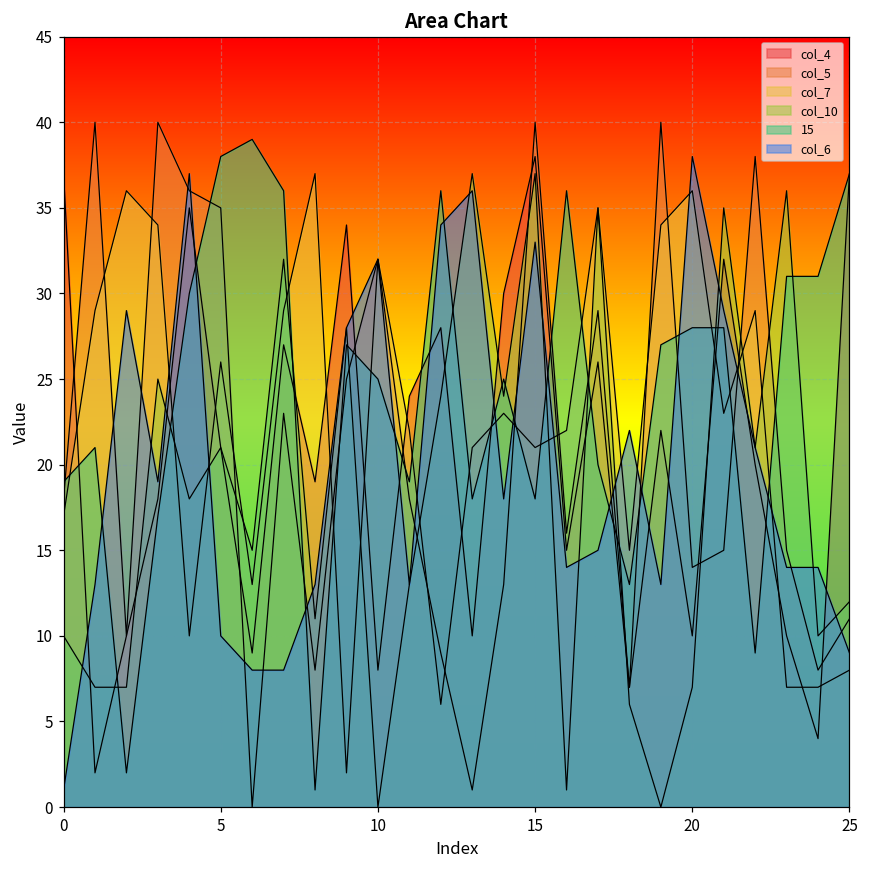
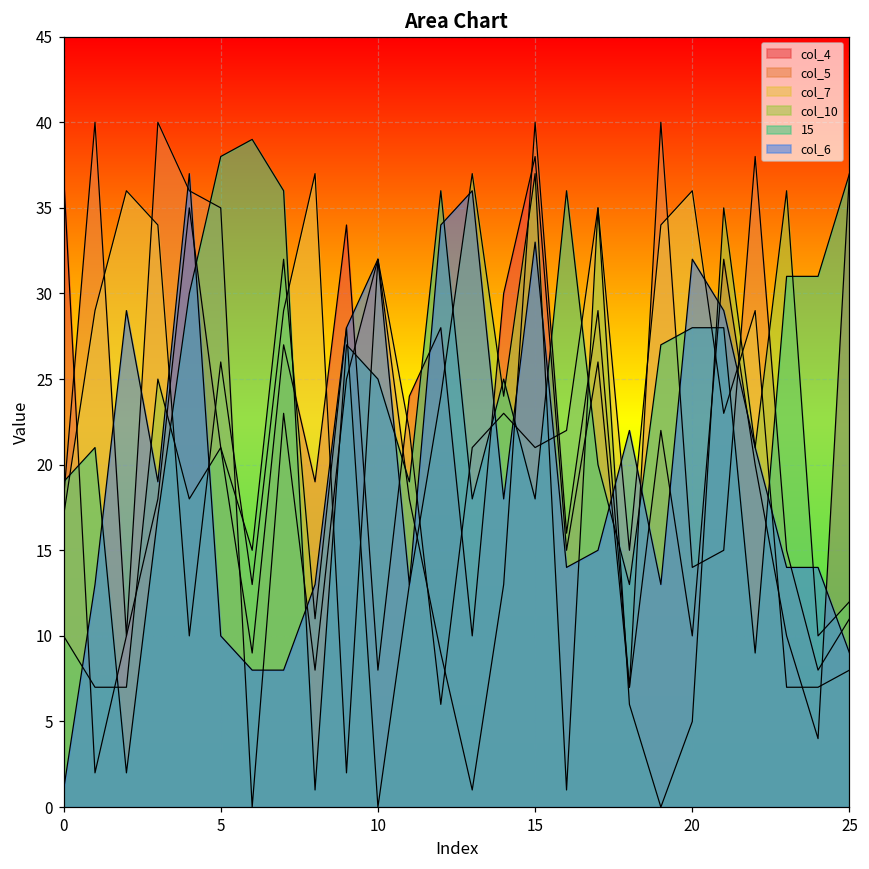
col_10, 20: 7 -> 5
col_6, 20: 38 -> 32
